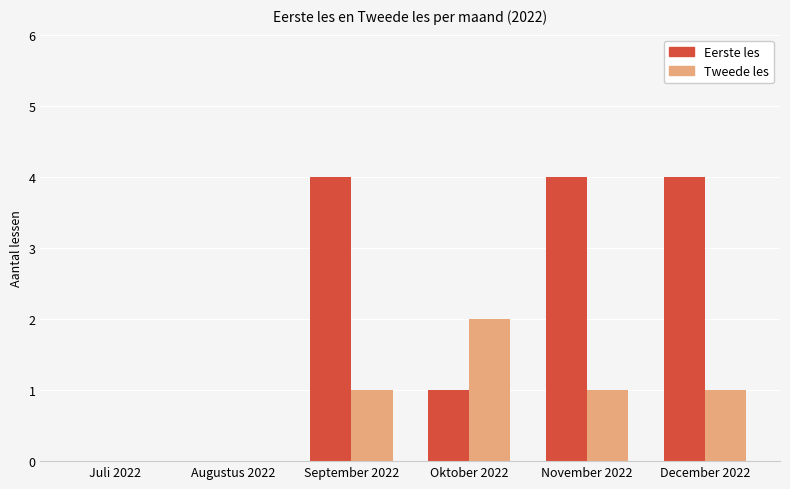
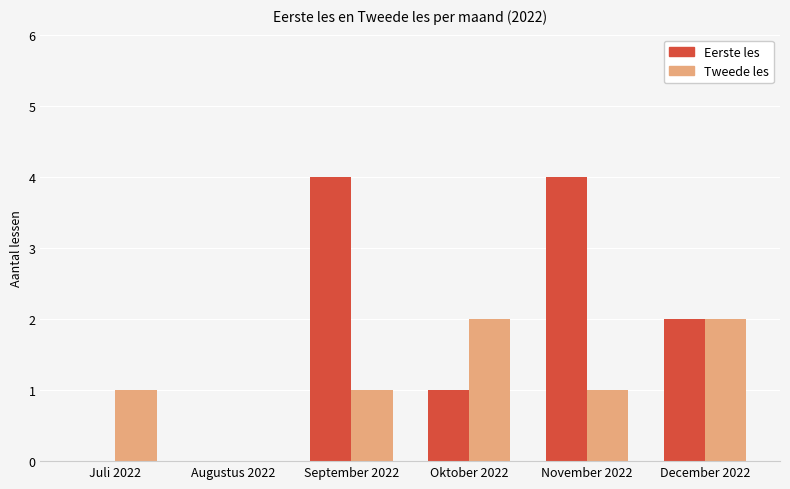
Tweede les, Juli 2022: 0 -> 1
Eerste les, December 2022: 4 -> 2
Tweede les, December 2022: 1 -> 2
